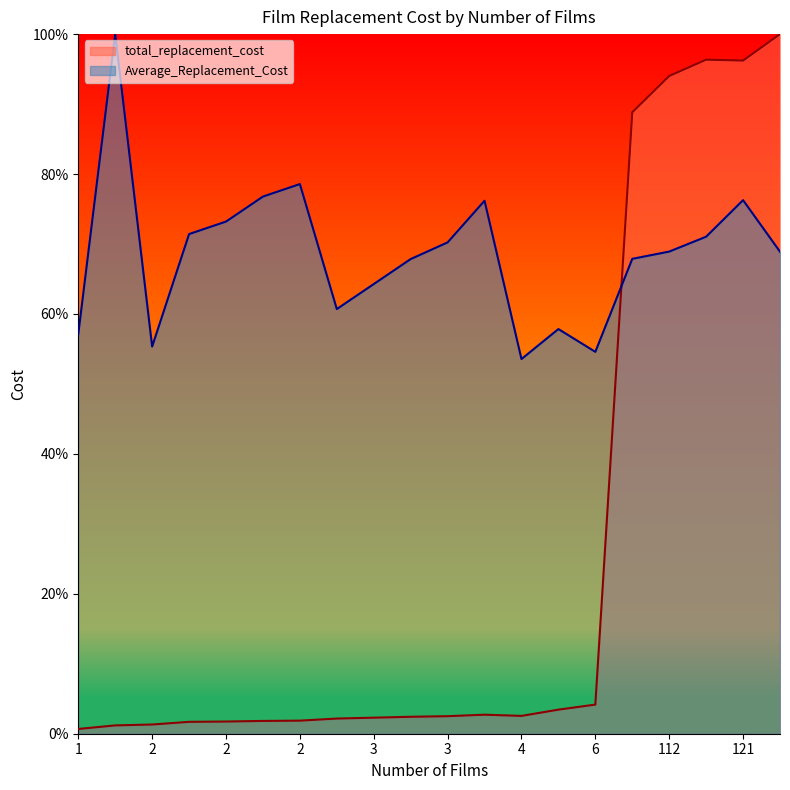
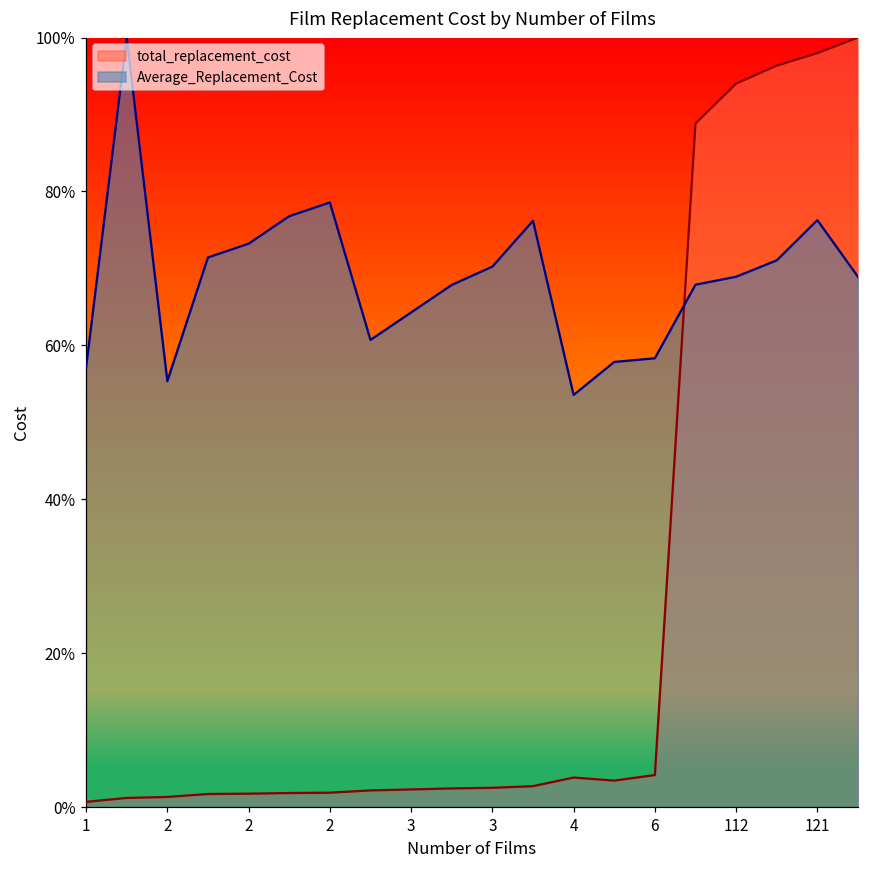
total_replacement_cost, 4: 3% -> 4%
Average_Replacement_Cost, 6: 55% -> 58%
total_replacement_cost, 121: 96% -> 98%
